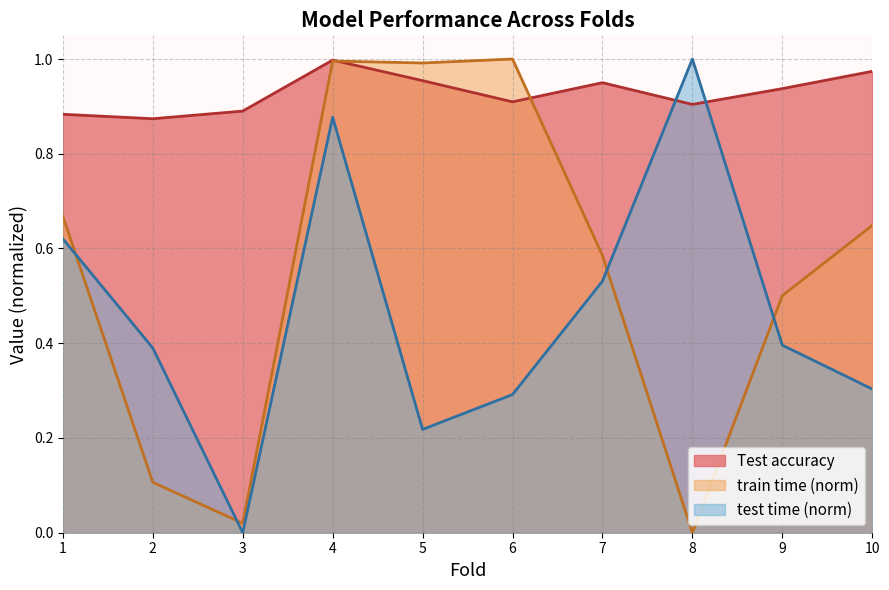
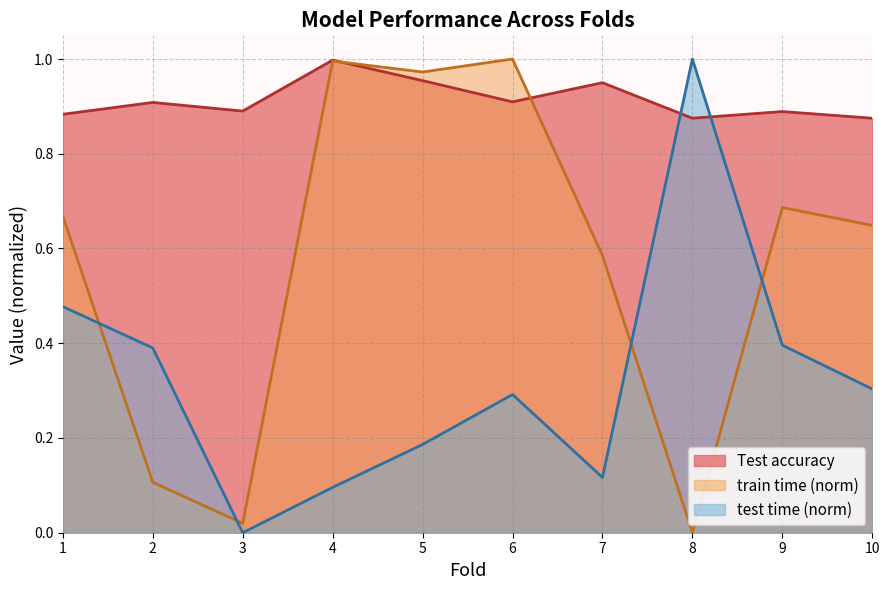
test time (norm), 1: 0.62 -> 0.48
Test accuracy, 2: 0.87 -> 0.91
test time (norm), 4: 0.88 -> 0.10
train time (norm), 5: 0.99 -> 0.97
test time (norm), 5: 0.22 -> 0.19
test time (norm), 7: 0.53 -> 0.12
Test accuracy, 8: 0.90 -> 0.88
Test accuracy, 9: 0.94 -> 0.89
train time (norm), 9: 0.50 -> 0.69
Test accuracy, 10: 0.97 -> 0.88
